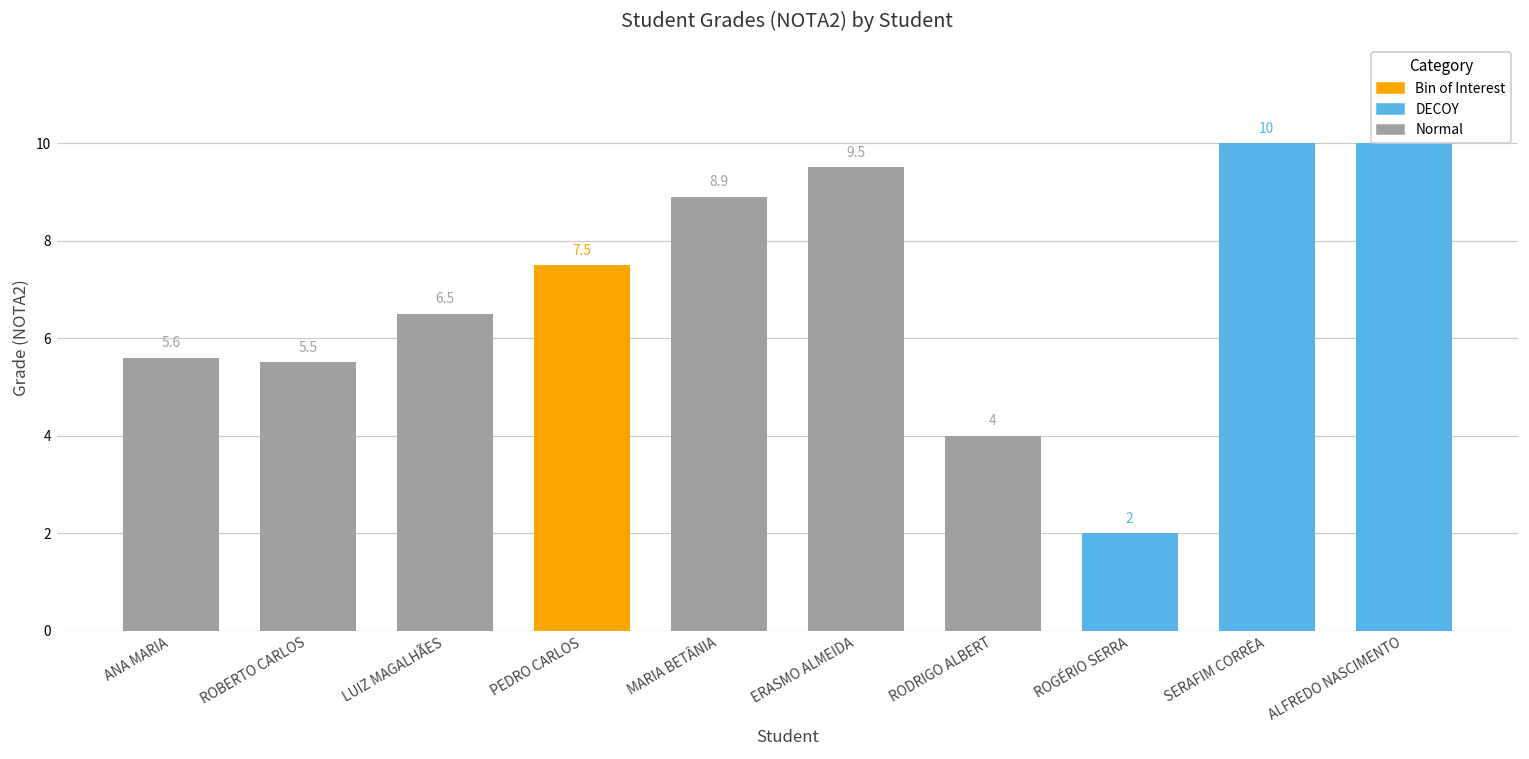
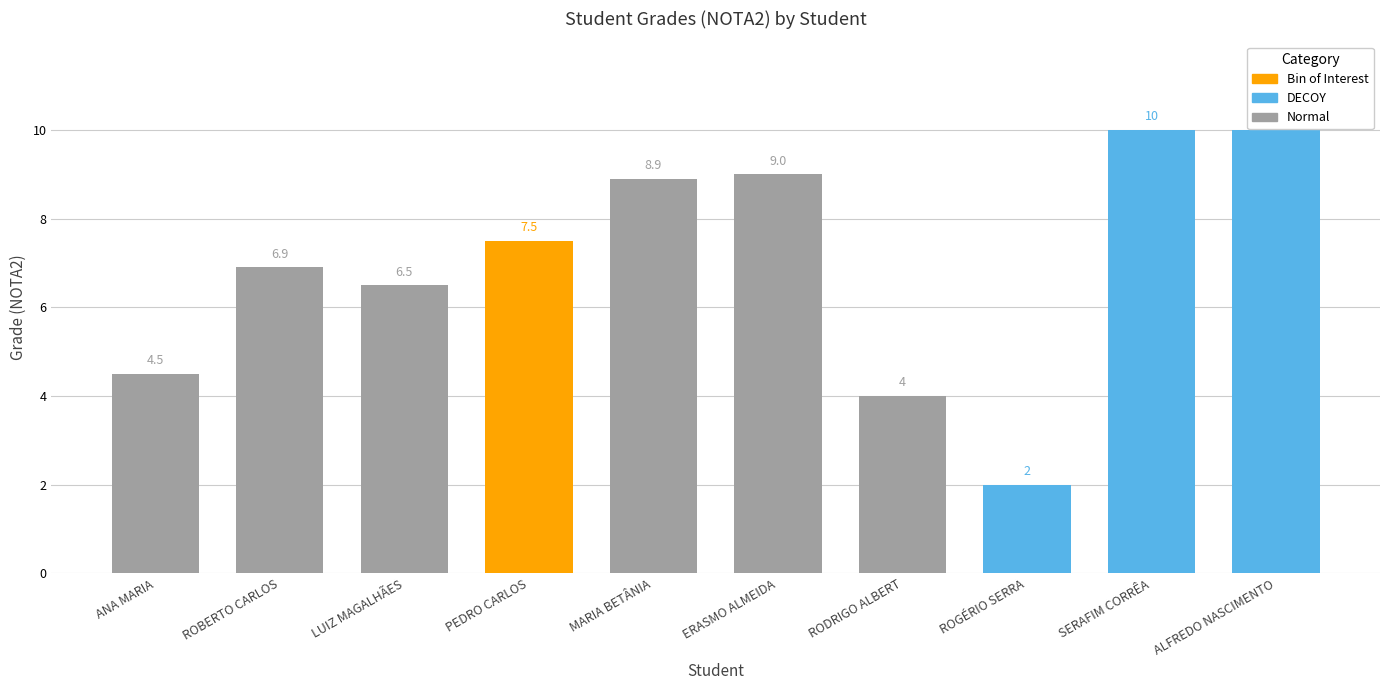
ANA MARIA: 5.6 -> 4.5
ROBERTO CARLOS: 5.5 -> 6.9
ERASMO ALMEIDA: 9.5 -> 9.0
